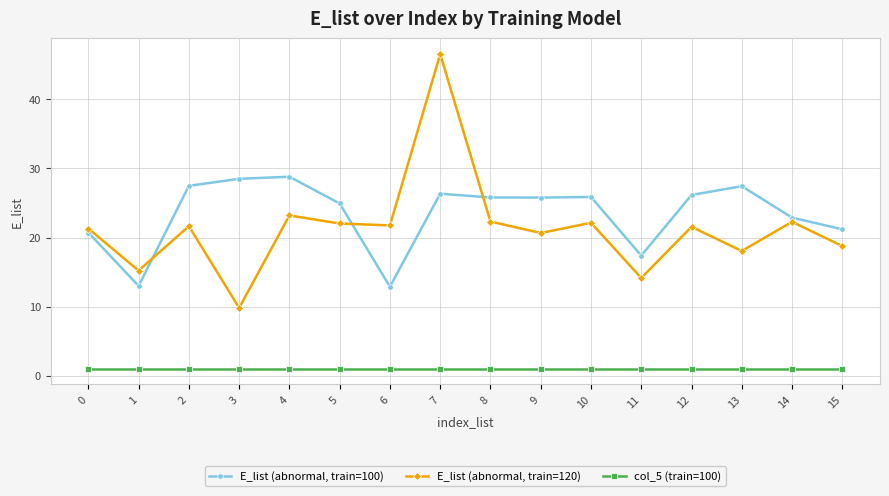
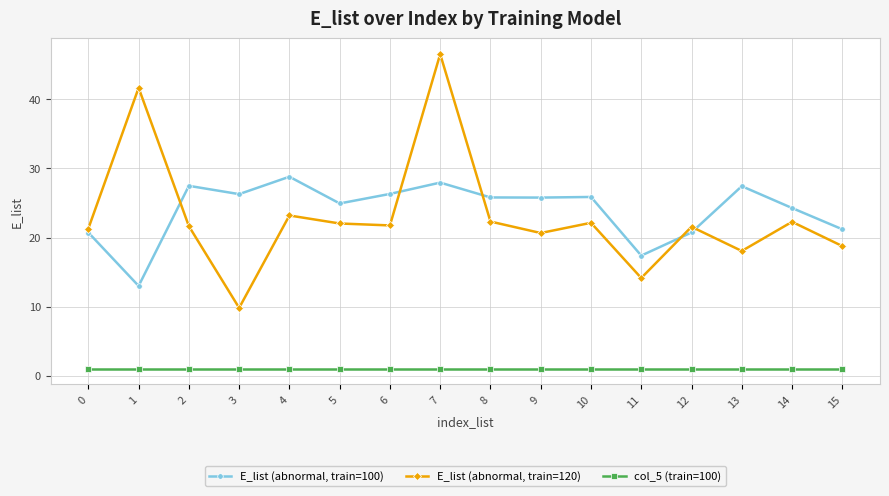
E_list (abnormal, train=120), 1: 15 -> 42
E_list (abnormal, train=100), 3: 29 -> 26
E_list (abnormal, train=100), 6: 13 -> 26
E_list (abnormal, train=100), 7: 26 -> 28
E_list (abnormal, train=100), 12: 26 -> 21
E_list (abnormal, train=100), 14: 23 -> 24
